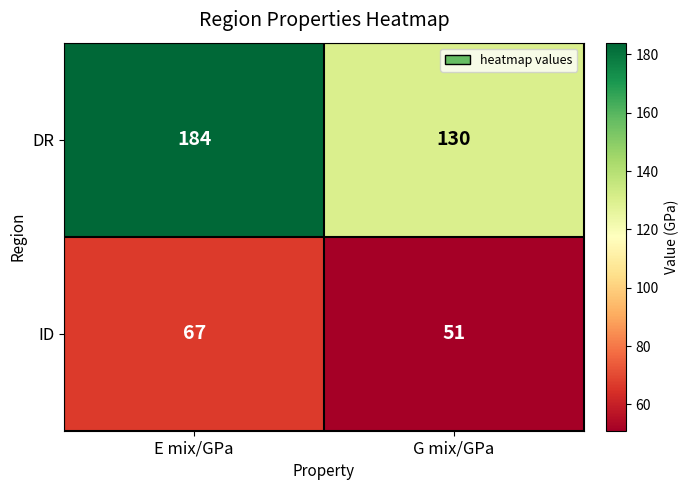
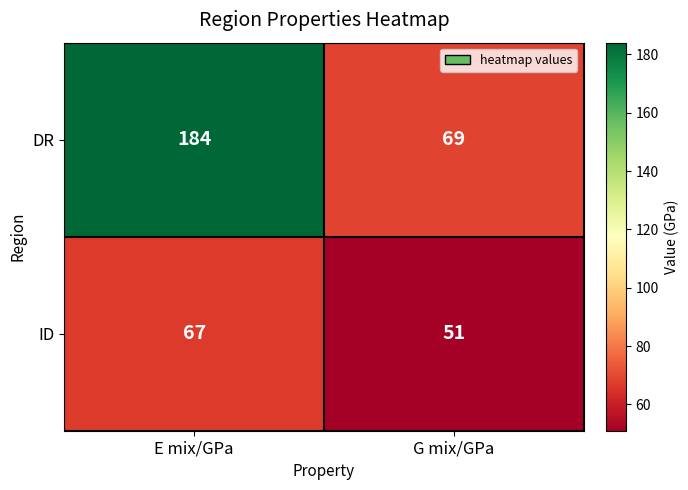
DR, G mix/GPa: 130 -> 69
